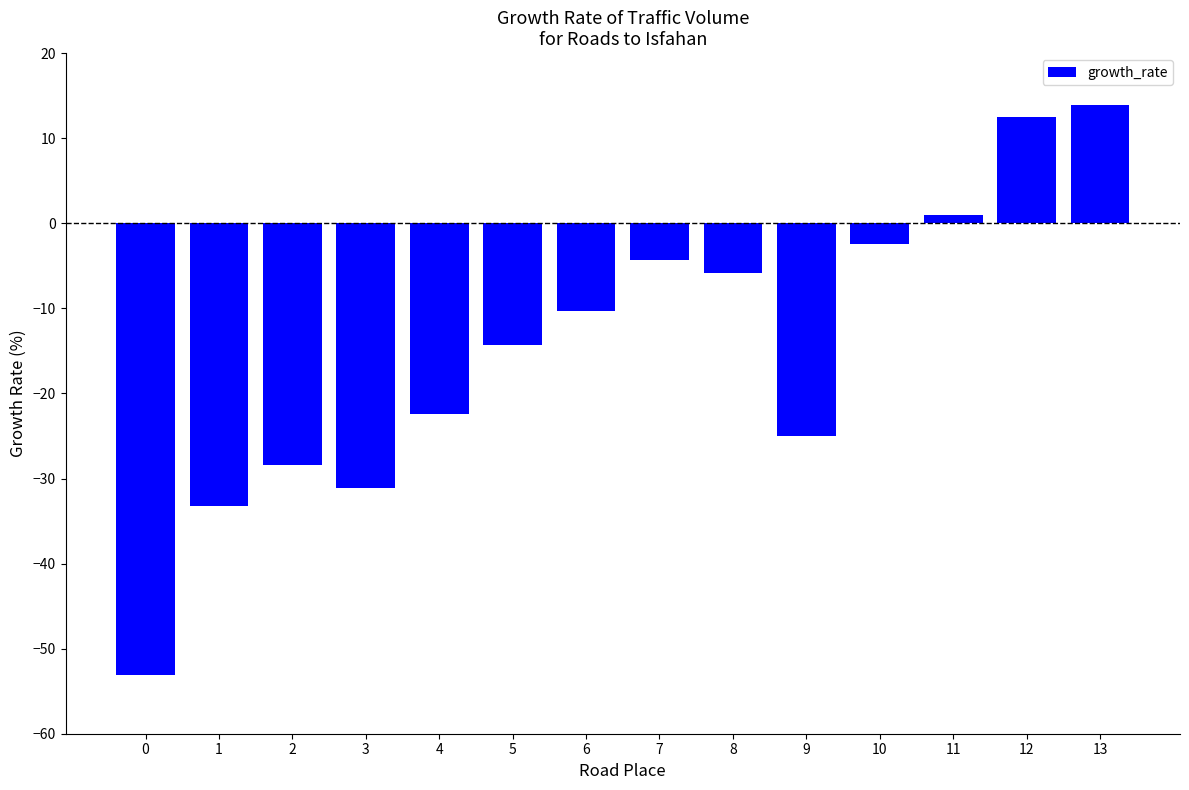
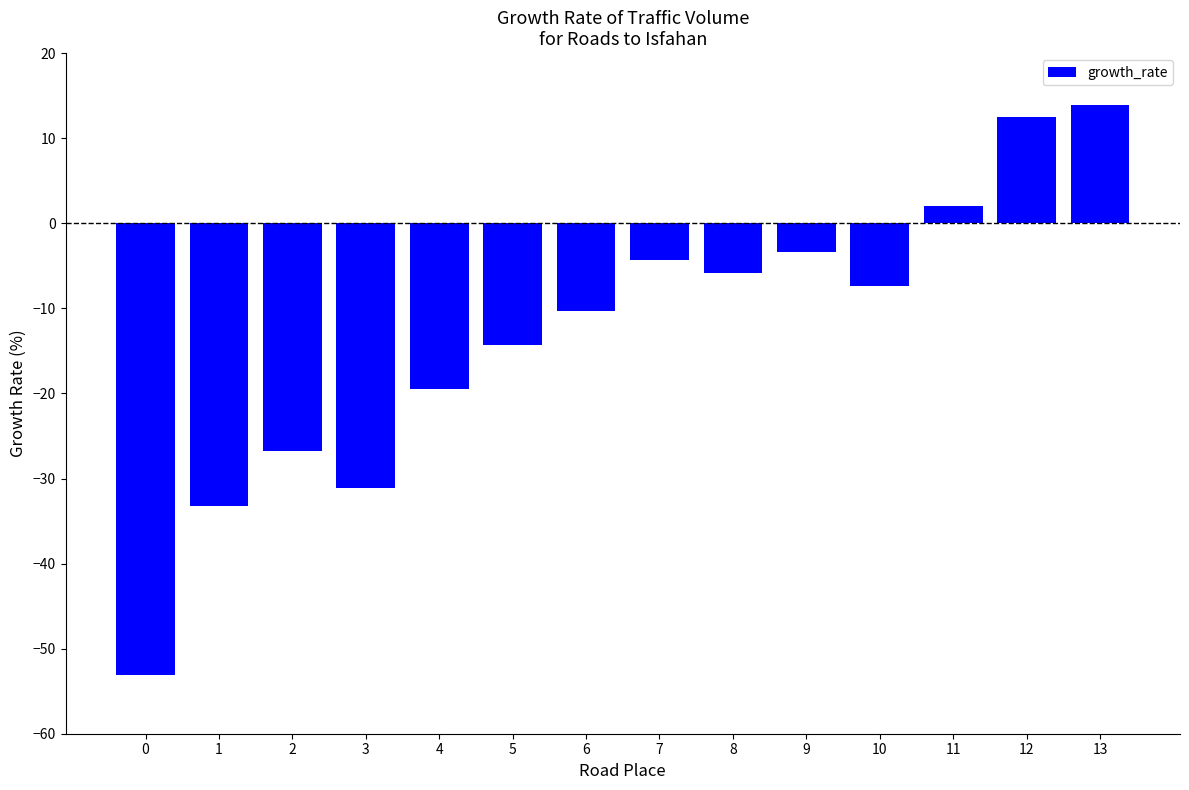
2: -28 -> -27
4: -22 -> -20
9: -25 -> -3
10: -2 -> -7
11: 1 -> 2
